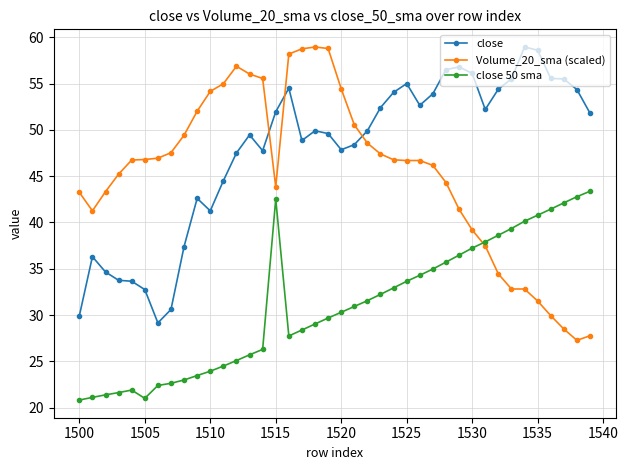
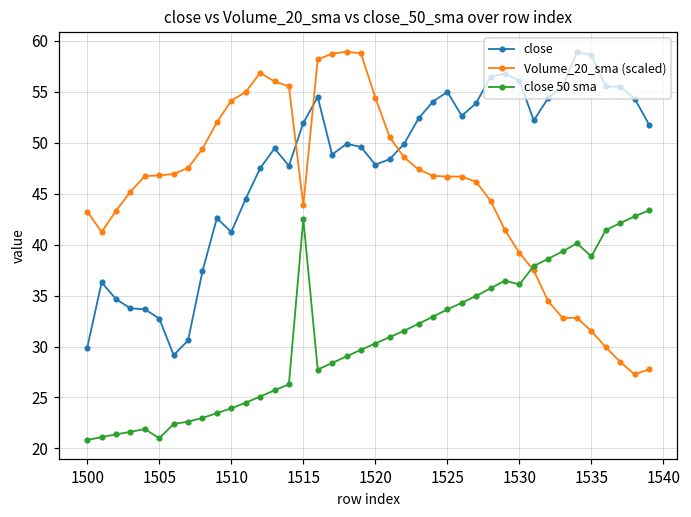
close 50 sma, 1530: 37 -> 36
close 50 sma, 1535: 41 -> 39
